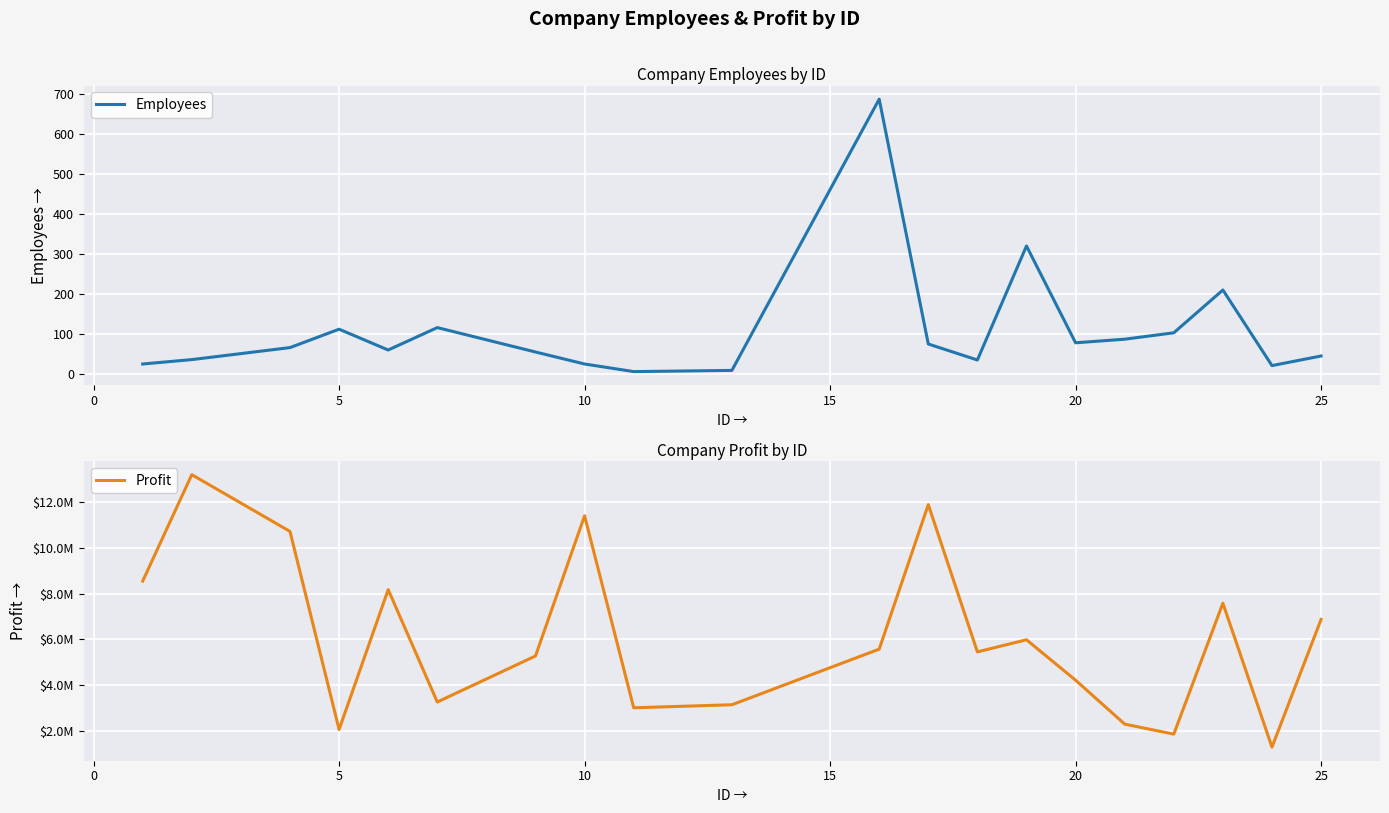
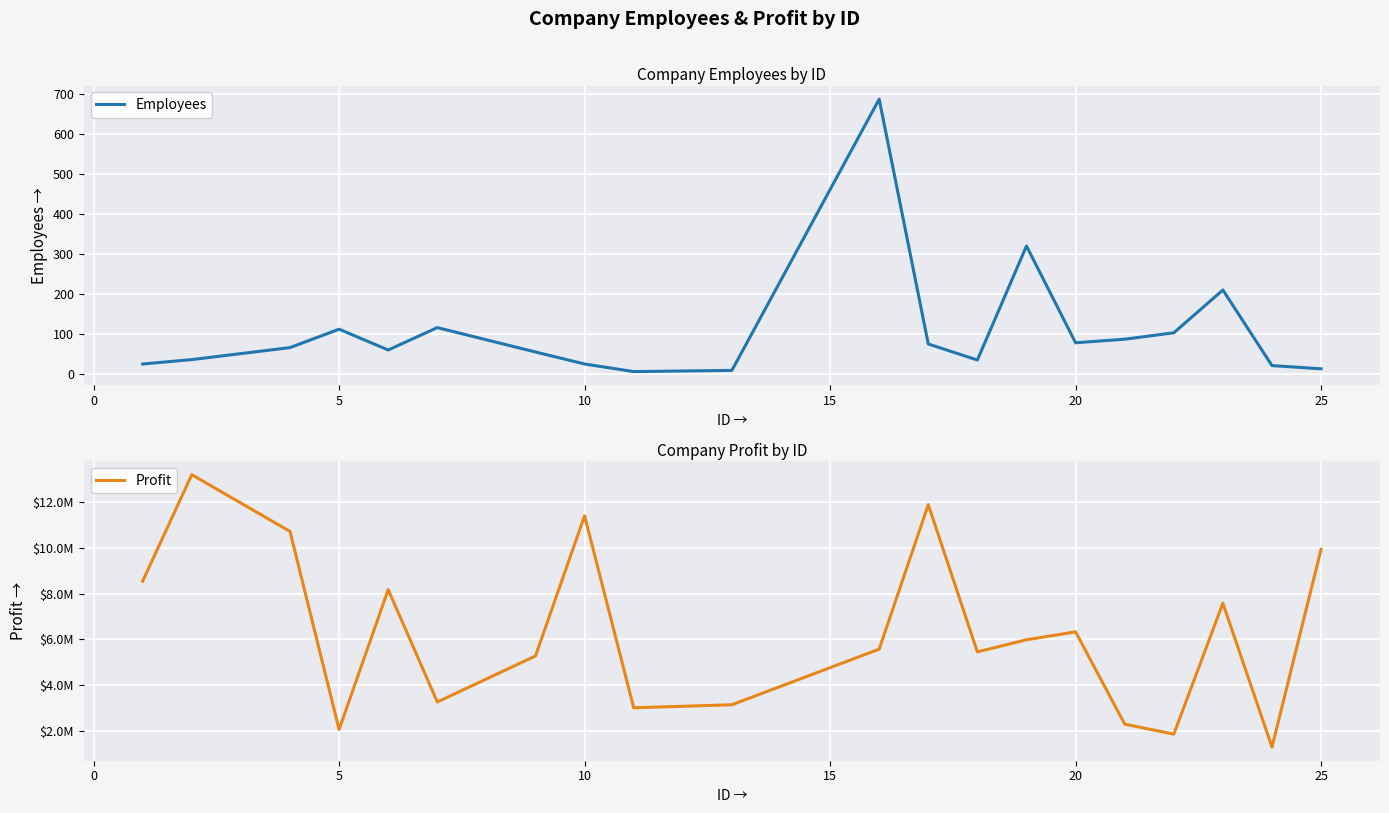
Company Employees by ID, 25: 50 -> 10
Company Profit by ID, 20: $4200000 -> $6300000
Company Profit by ID, 25: $6900000 -> $9900000
